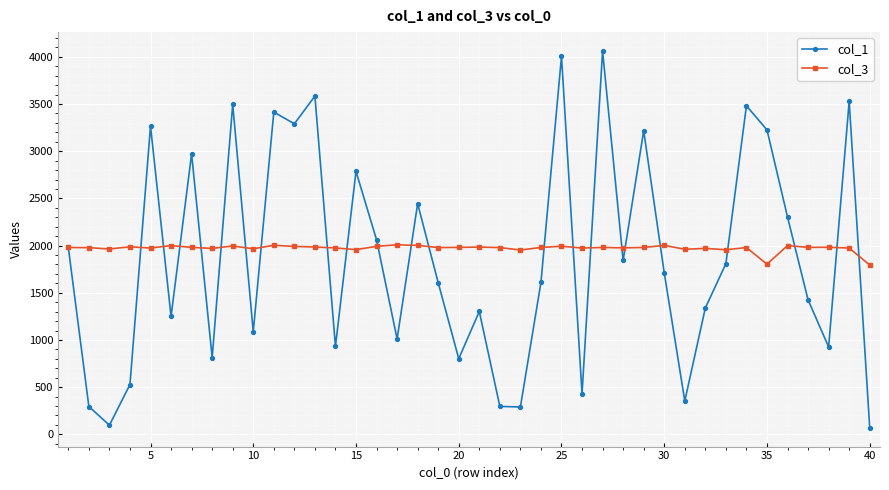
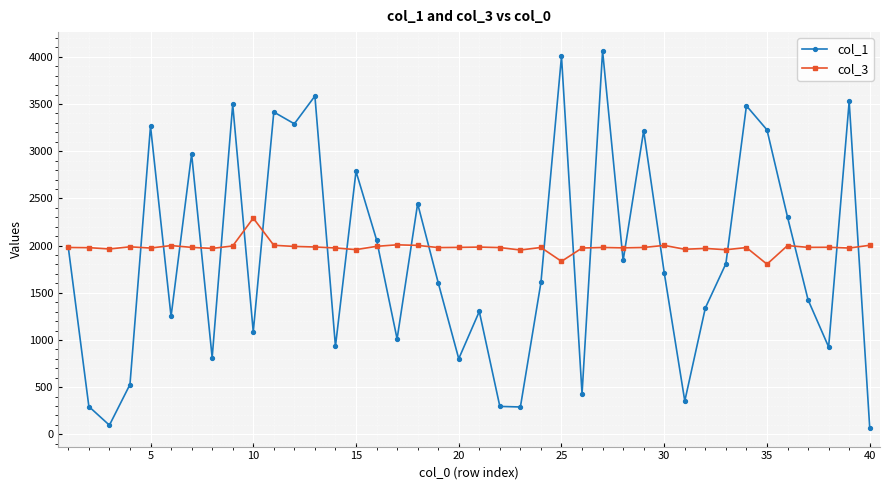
col_3, 10: 2000 -> 2300
col_3, 25: 2000 -> 1800
col_3, 40: 1800 -> 2000
